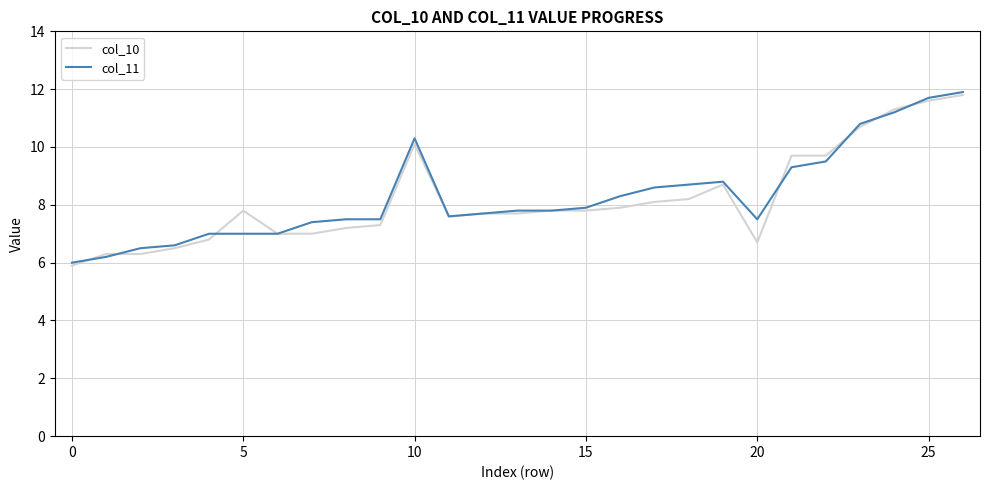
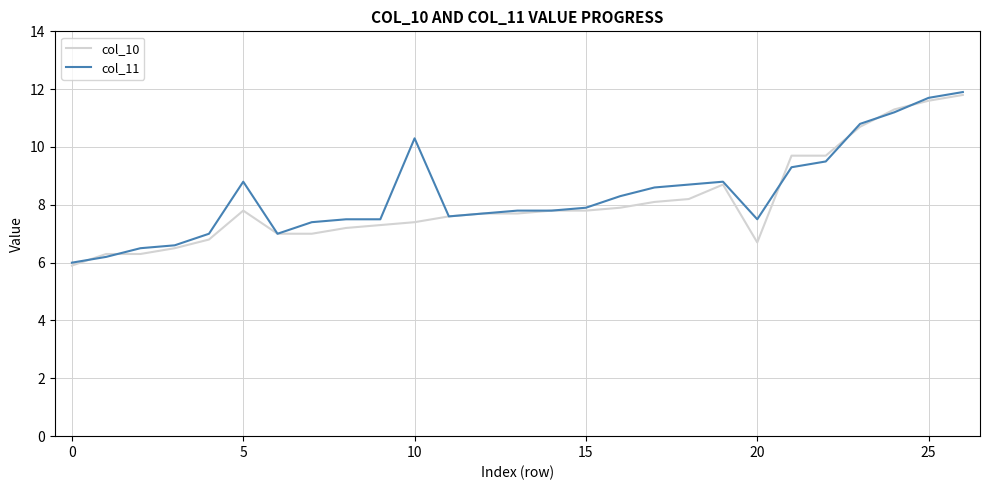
col_11, 5: 7.0 -> 8.8
col_10, 10: 10.1 -> 7.4
